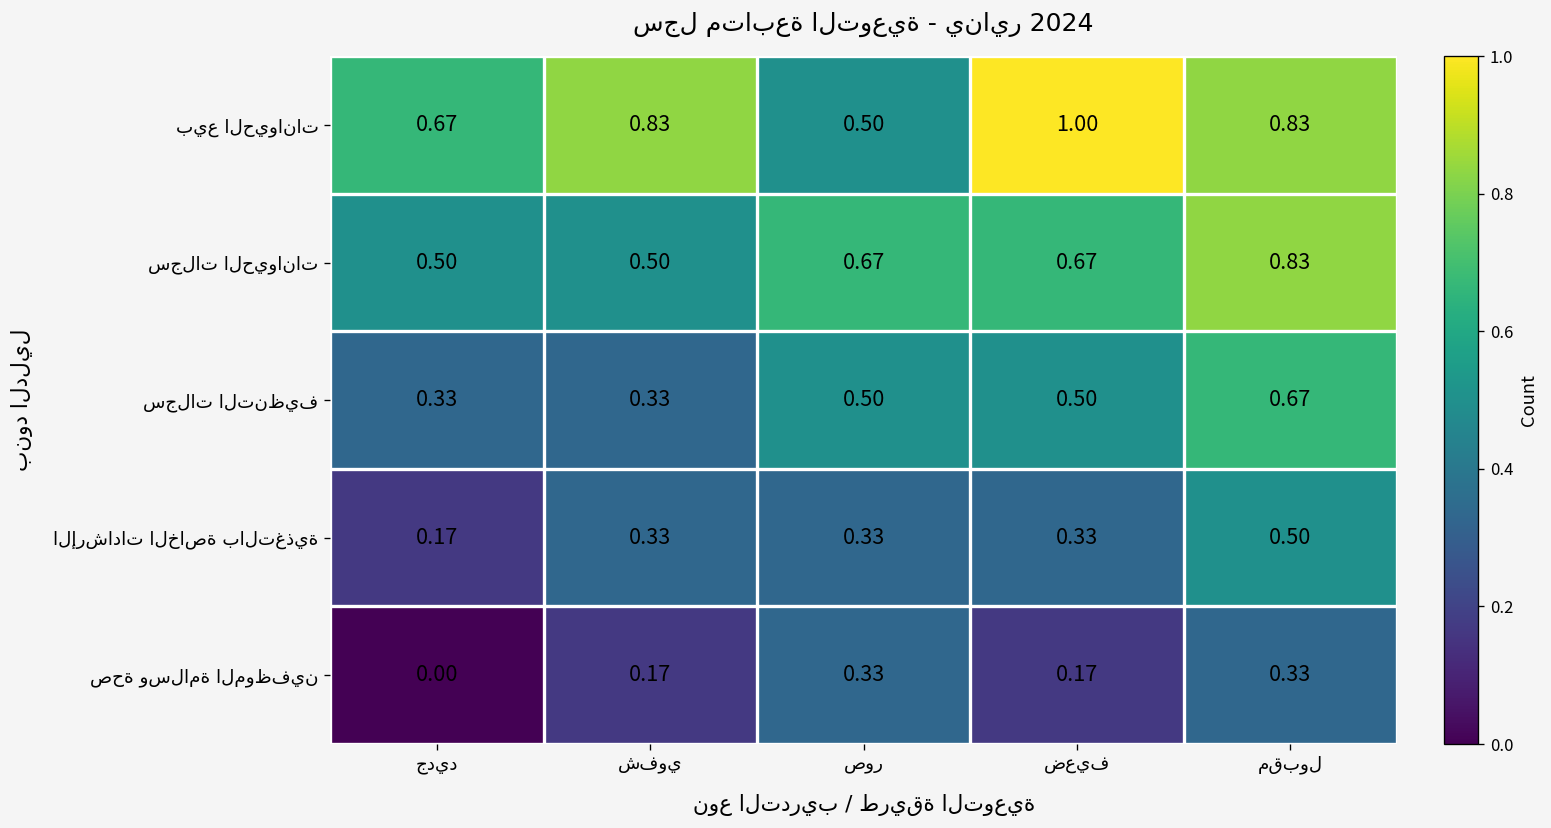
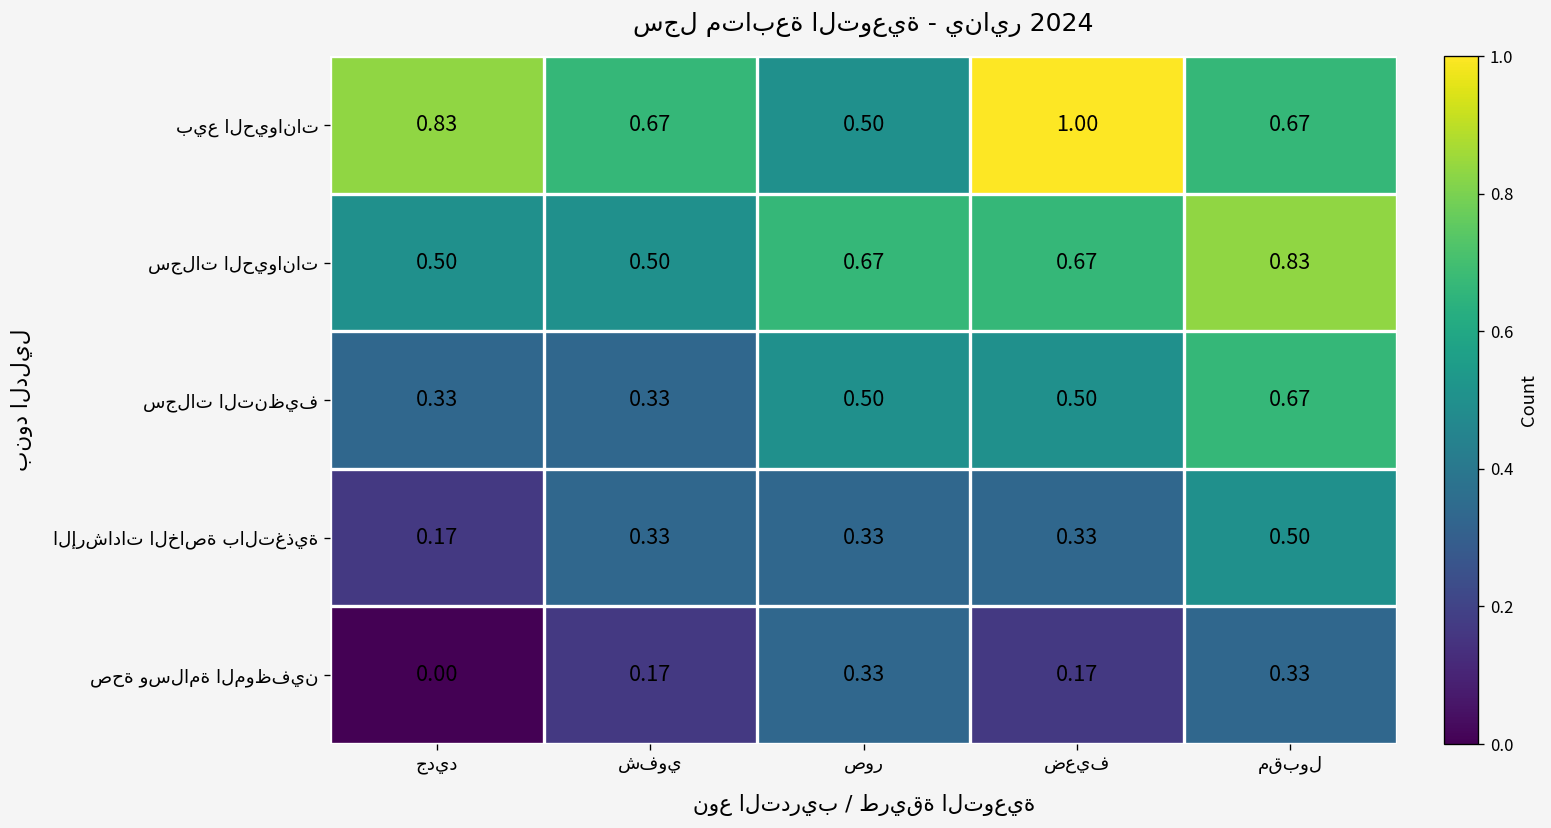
بيع الحيوانات, جديد: 0.67 -> 0.83
بيع الحيوانات, شفوي: 0.83 -> 0.67
بيع الحيوانات, مقبول: 0.83 -> 0.67
